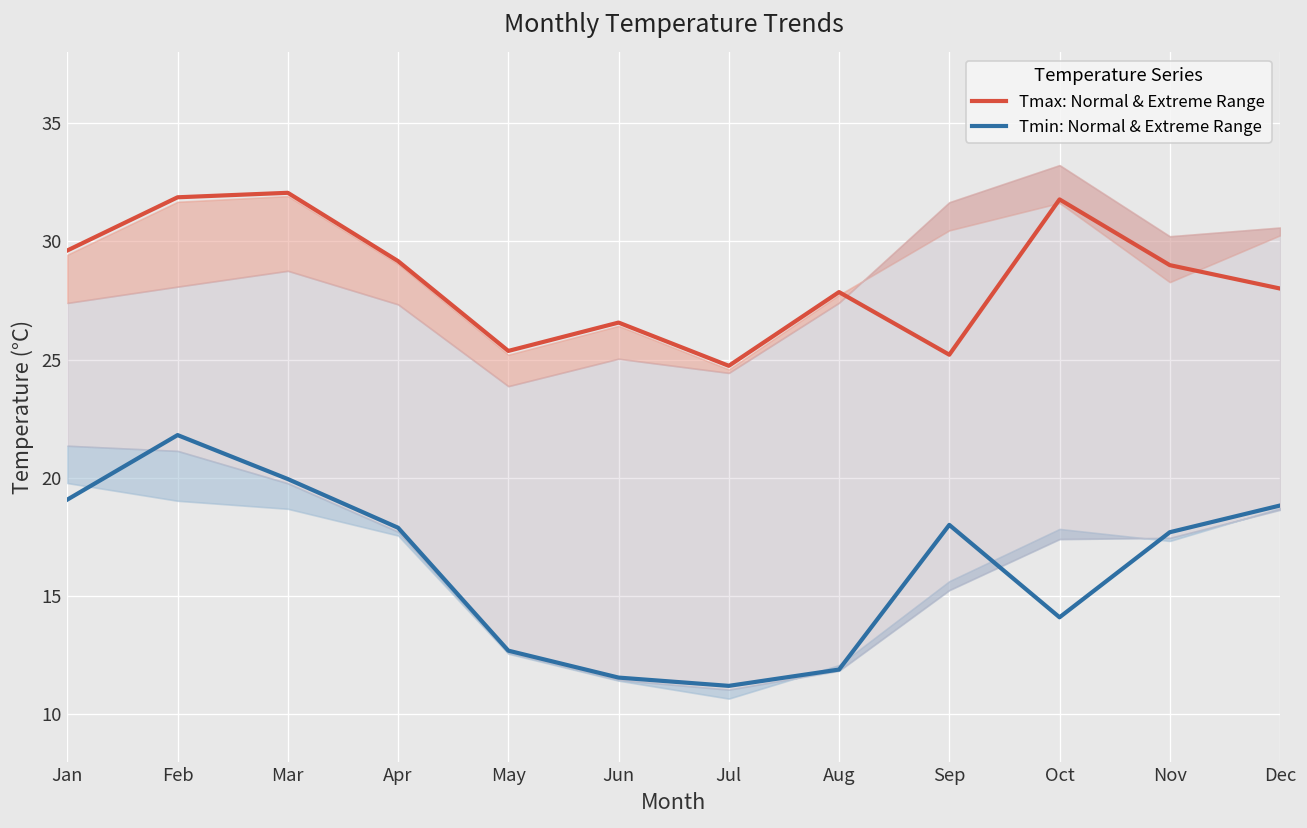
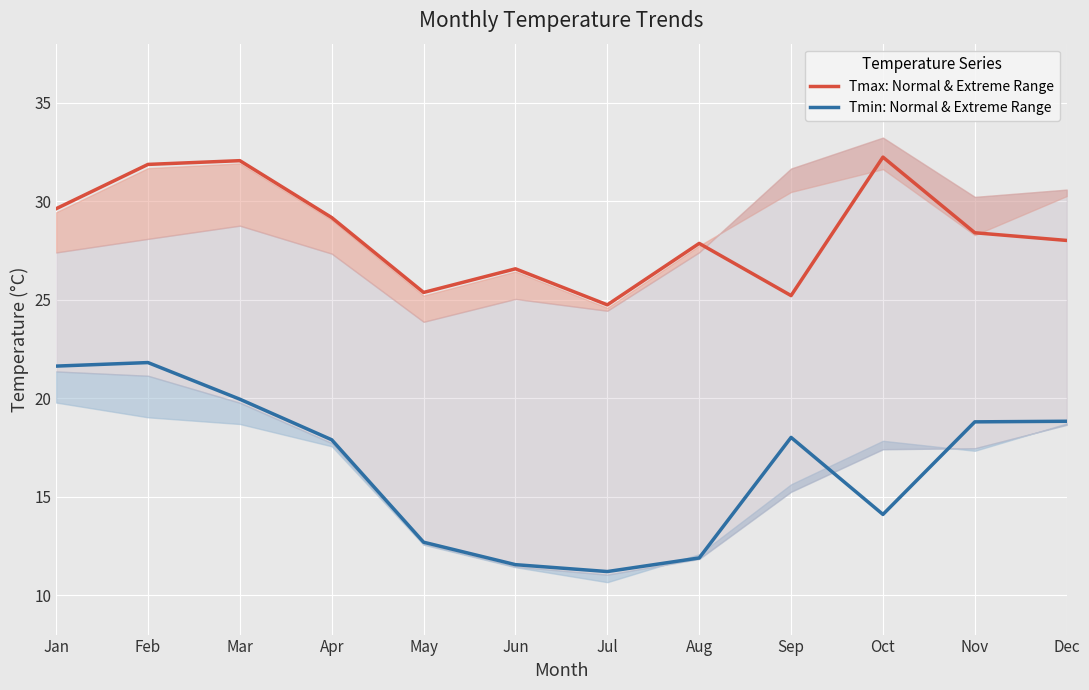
Tmin: Normal & Extreme Range, Jan: 19.1 -> 21.6
Tmax: Normal & Extreme Range, Oct: 31.8 -> 32.2
Tmax: Normal & Extreme Range, Nov: 29.0 -> 28.4
Tmin: Normal & Extreme Range, Nov: 17.7 -> 18.8
